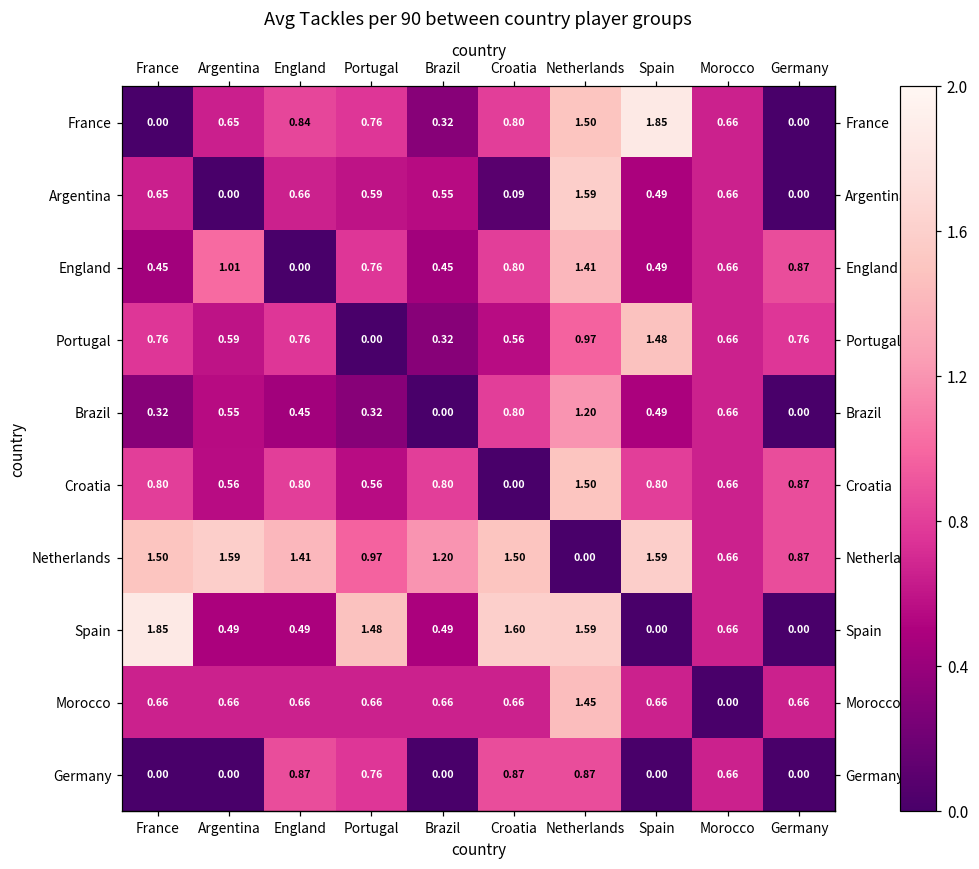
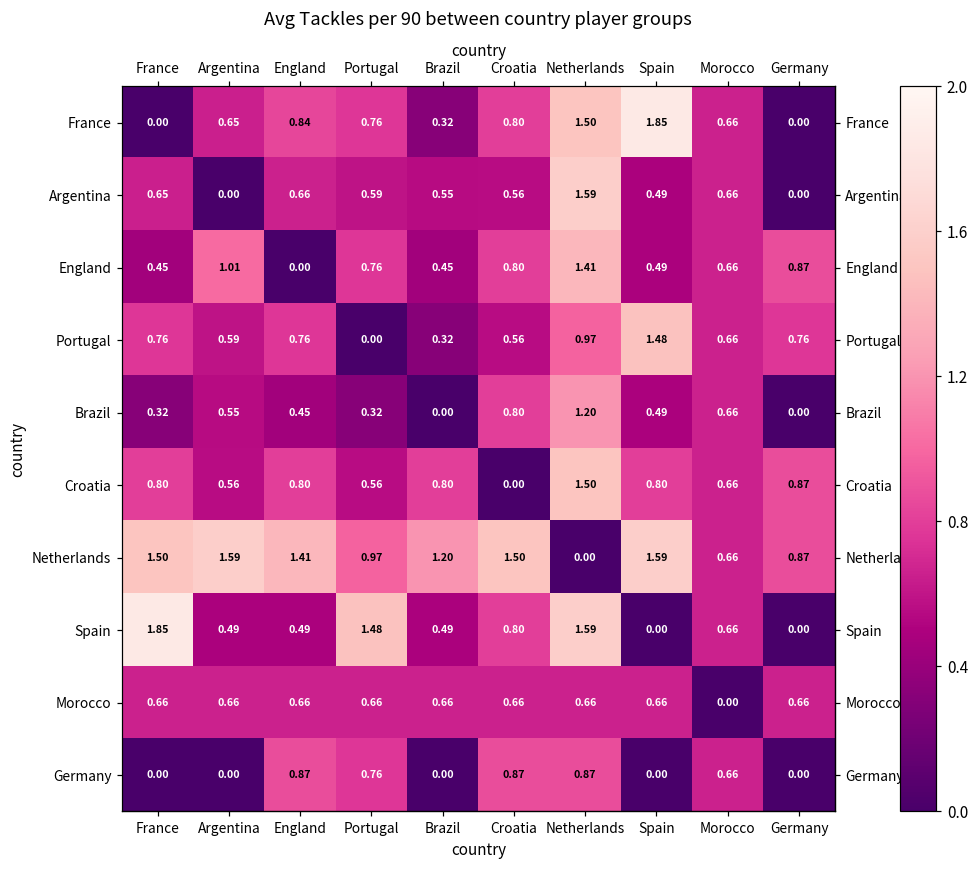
Argentina, Croatia: 0.09 -> 0.56
Spain, Croatia: 1.60 -> 0.80
Morocco, Netherlands: 1.45 -> 0.66
